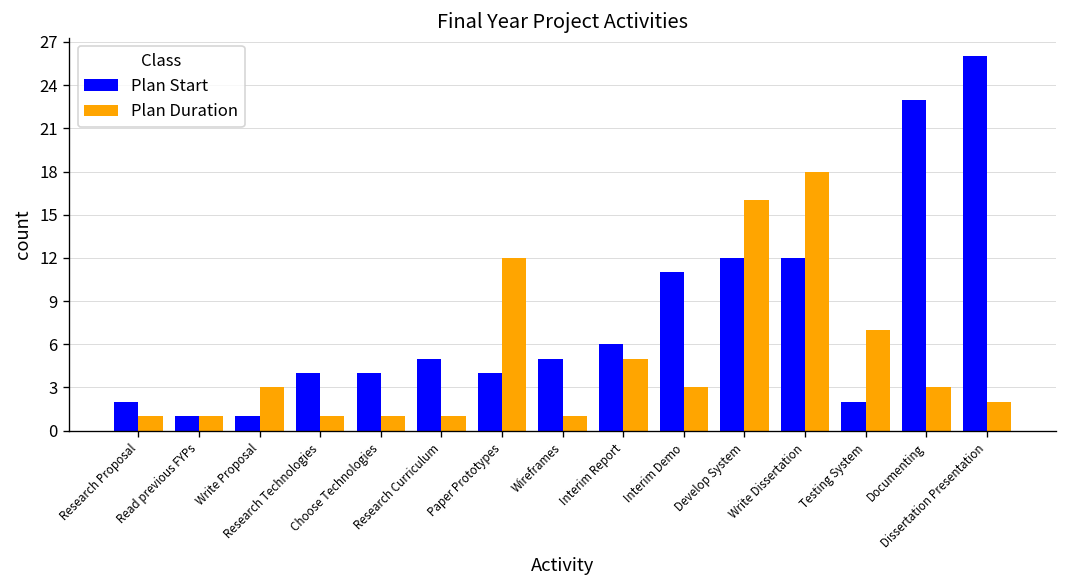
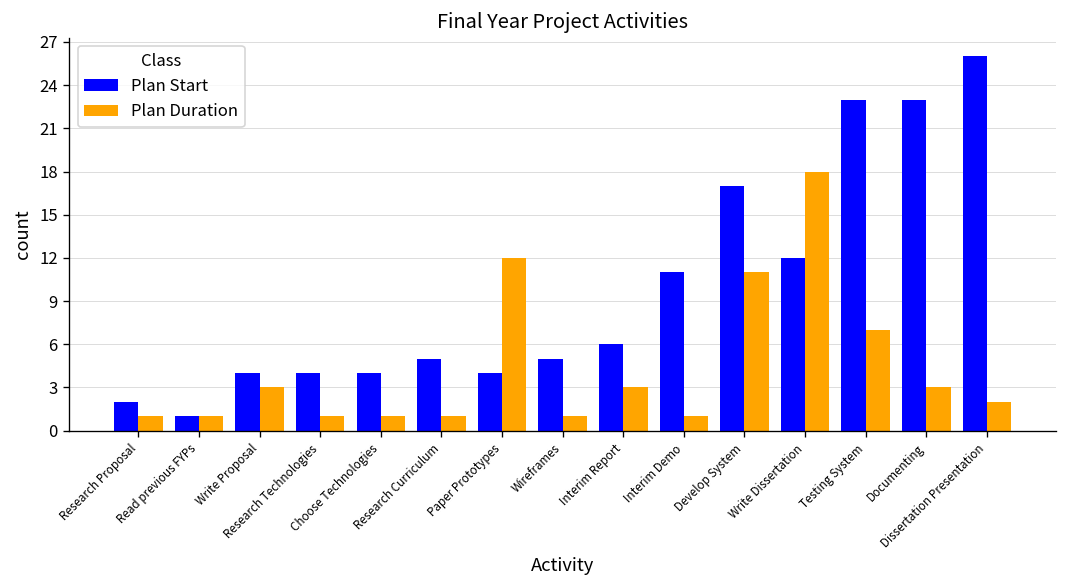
Plan Start, Write Proposal: 1 -> 4
Plan Duration, Interim Report: 5 -> 3
Plan Duration, Interim Demo: 3 -> 1
Plan Start, Develop System: 12 -> 17
Plan Duration, Develop System: 16 -> 11
Plan Start, Testing System: 2 -> 23
